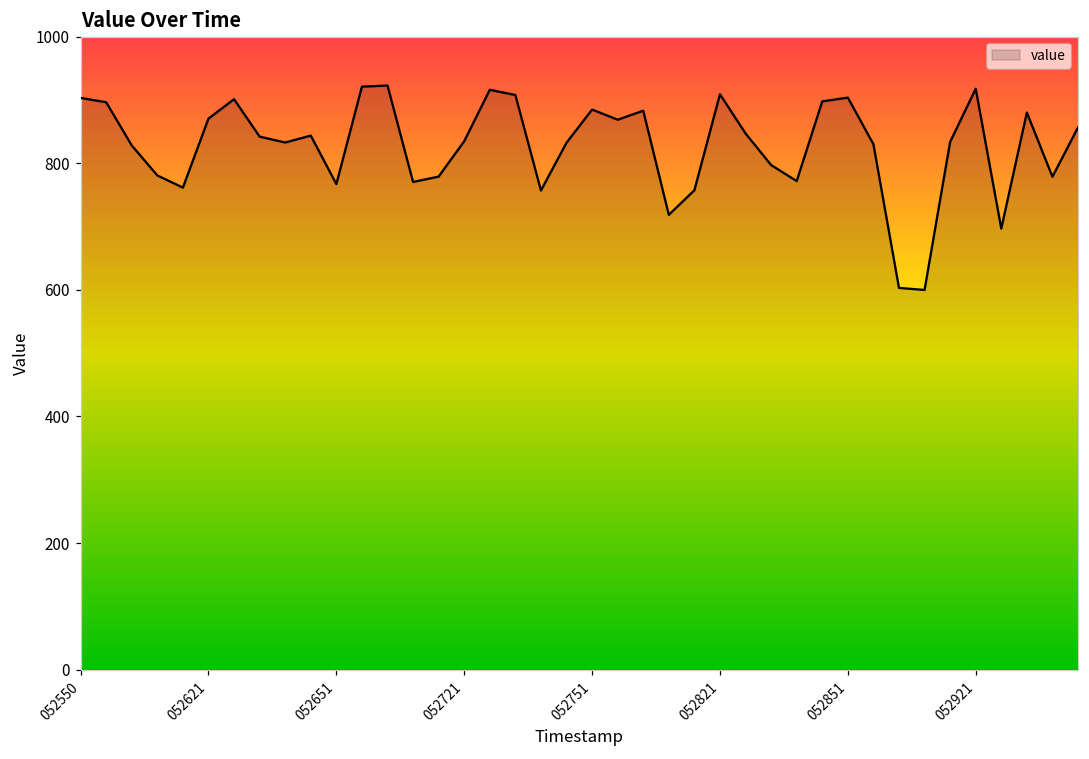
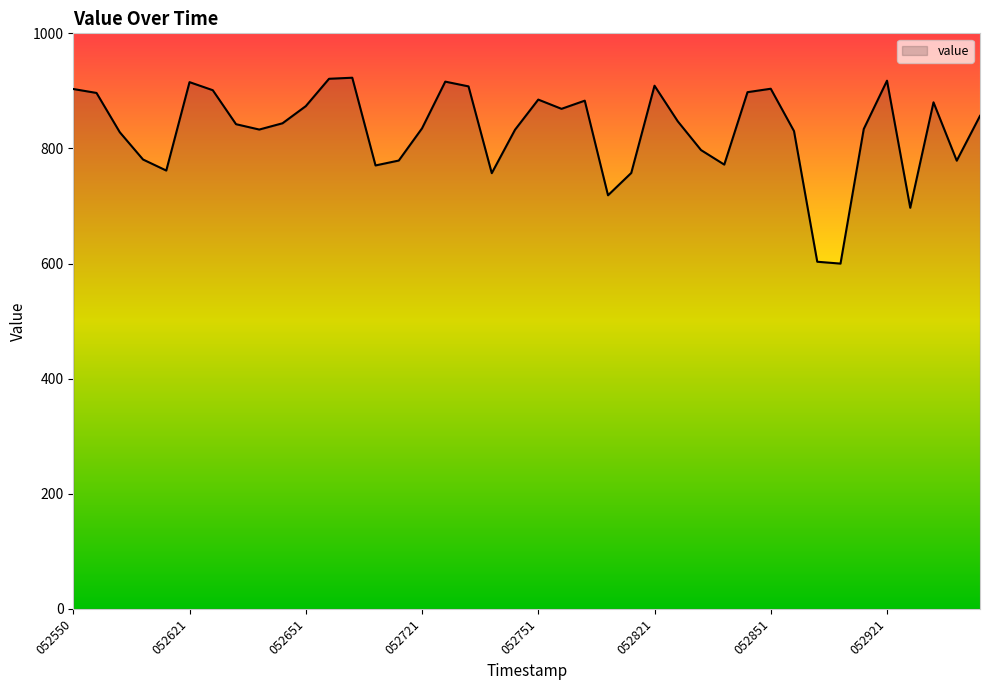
052621: 870 -> 920
052651: 770 -> 870
